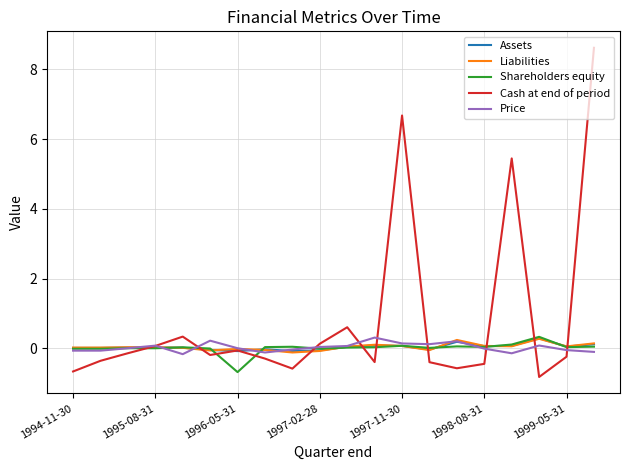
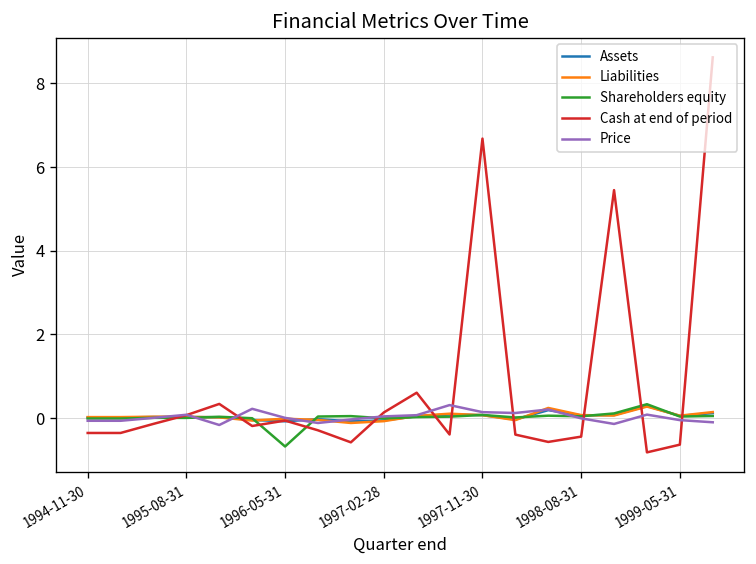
Cash at end of period, 1994-11-30: -0.7 -> -0.4
Cash at end of period, 1999-05-31: -0.2 -> -0.6
